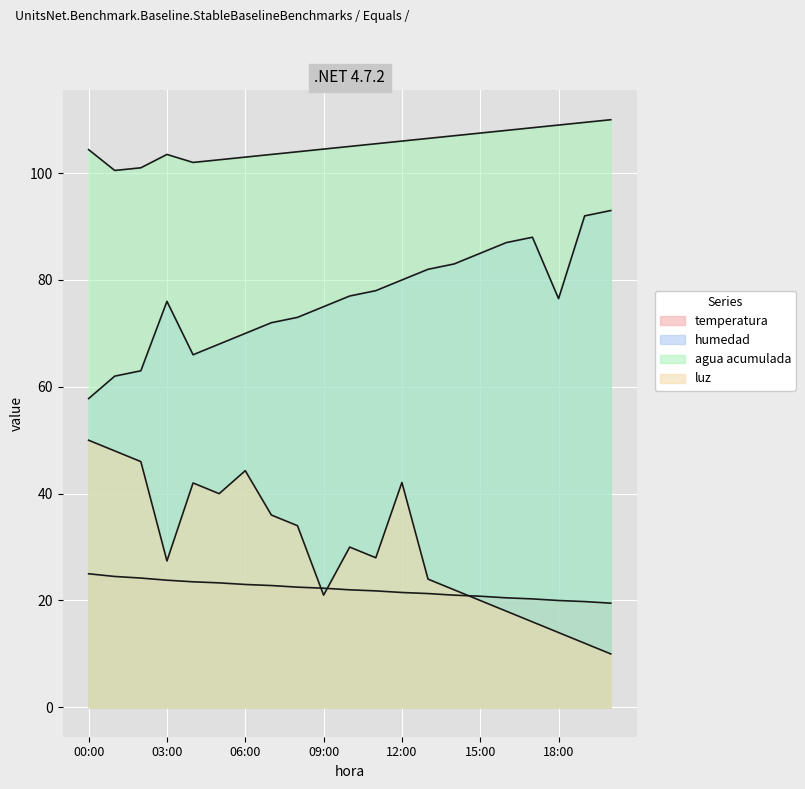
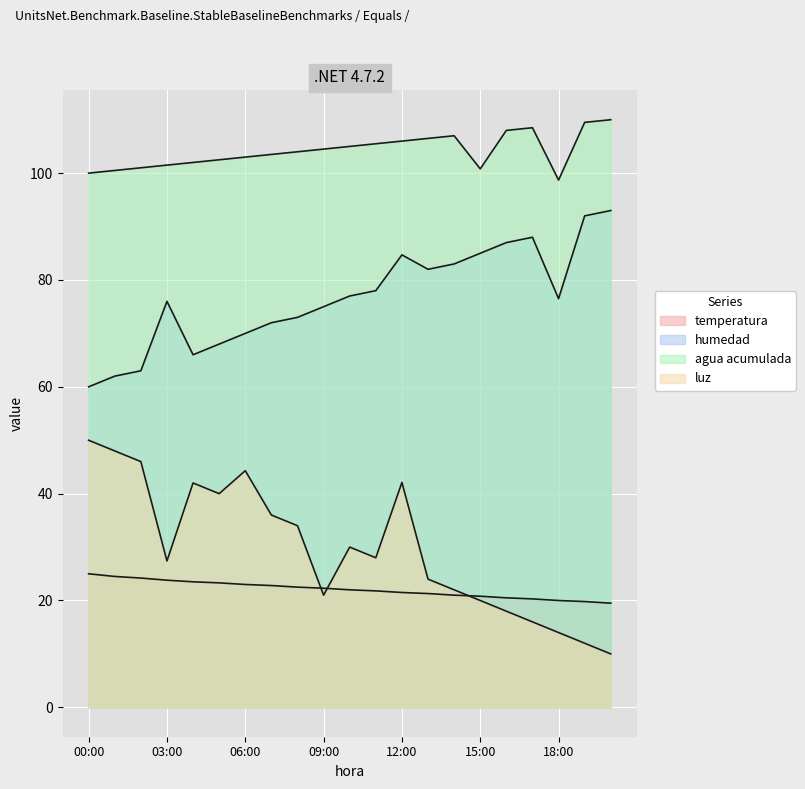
humedad, 00:00: 58 -> 60
agua acumulada, 00:00: 104 -> 100
agua acumulada, 03:00: 104 -> 102
humedad, 12:00: 80 -> 85
agua acumulada, 15:00: 108 -> 101
agua acumulada, 18:00: 109 -> 99
